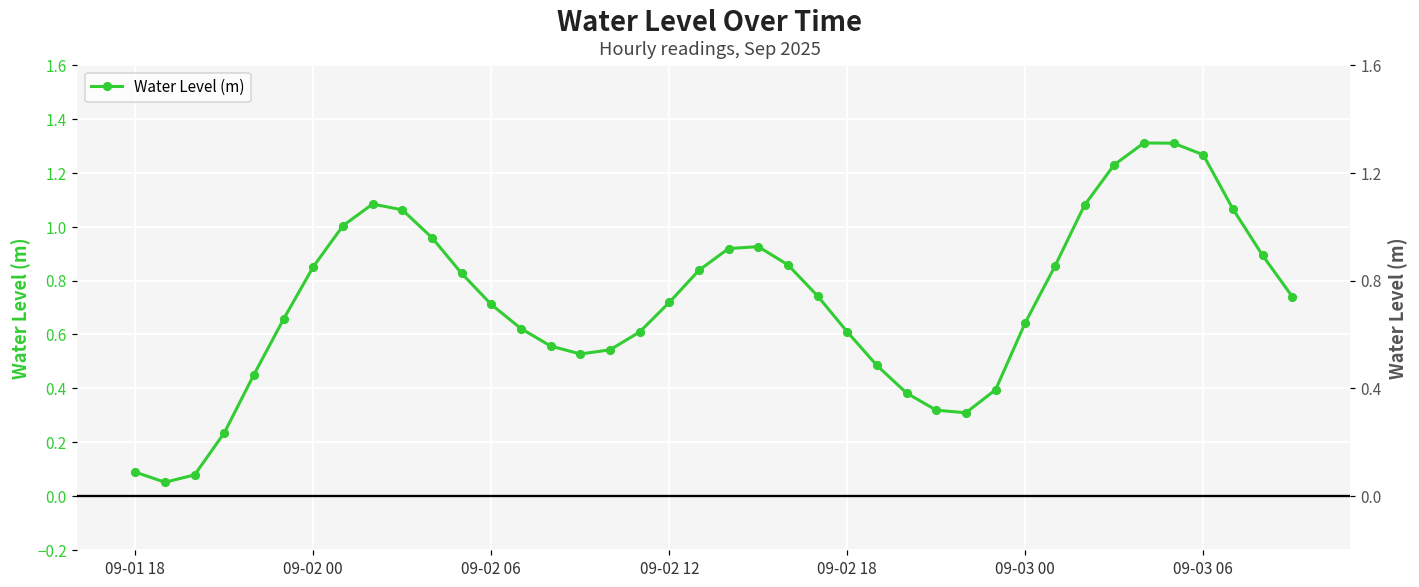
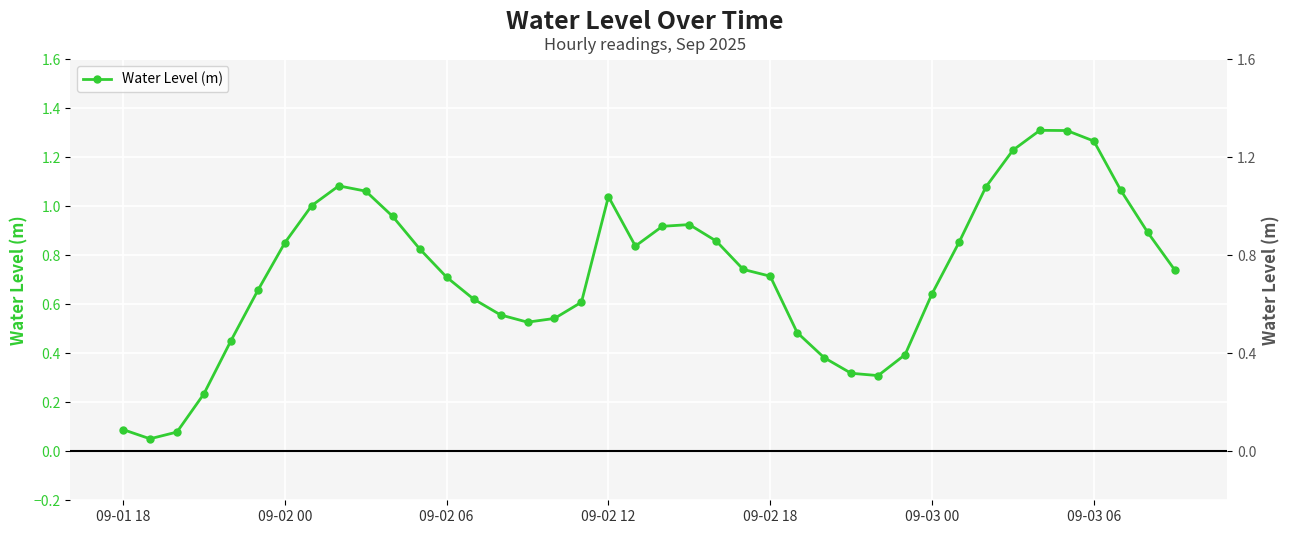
09-02 12: 0.72 -> 1.04
09-02 18: 0.61 -> 0.72
